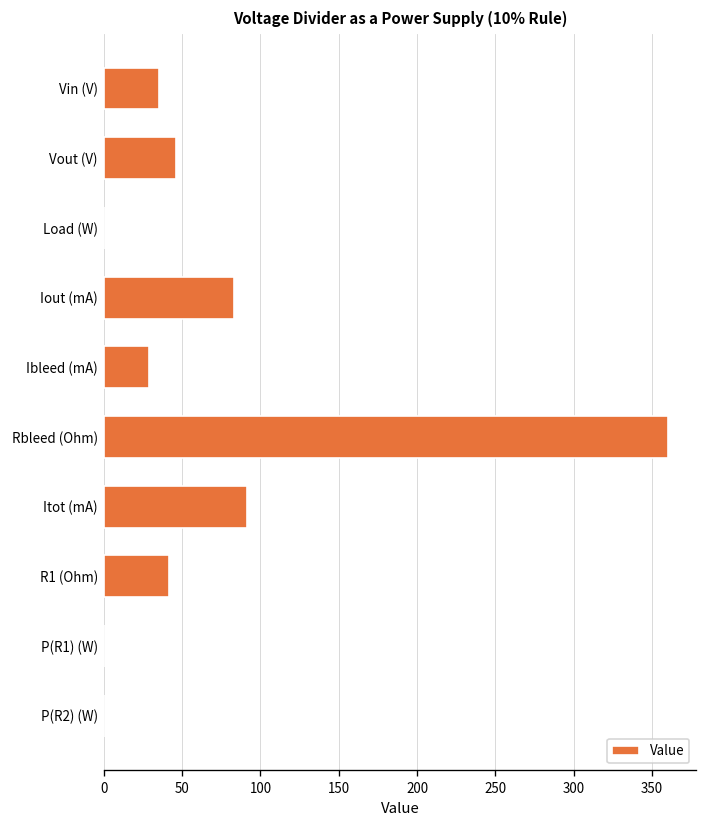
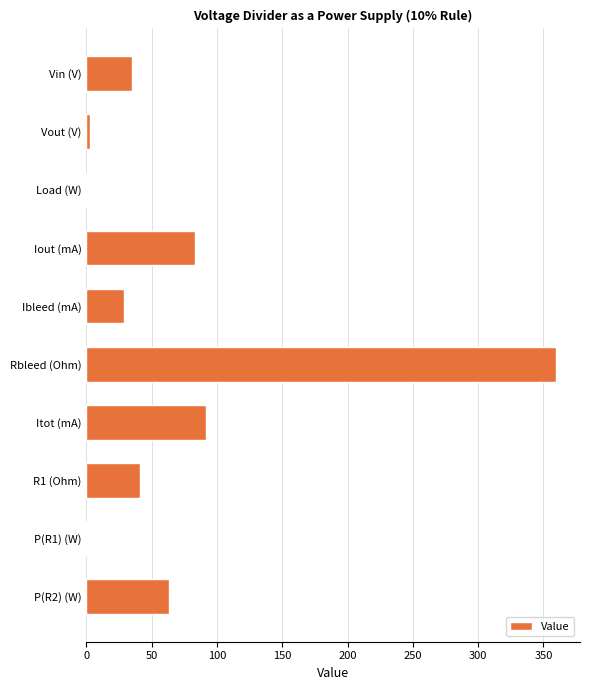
Vout (V): 46 -> 3
P(R2) (W): 0 -> 63
